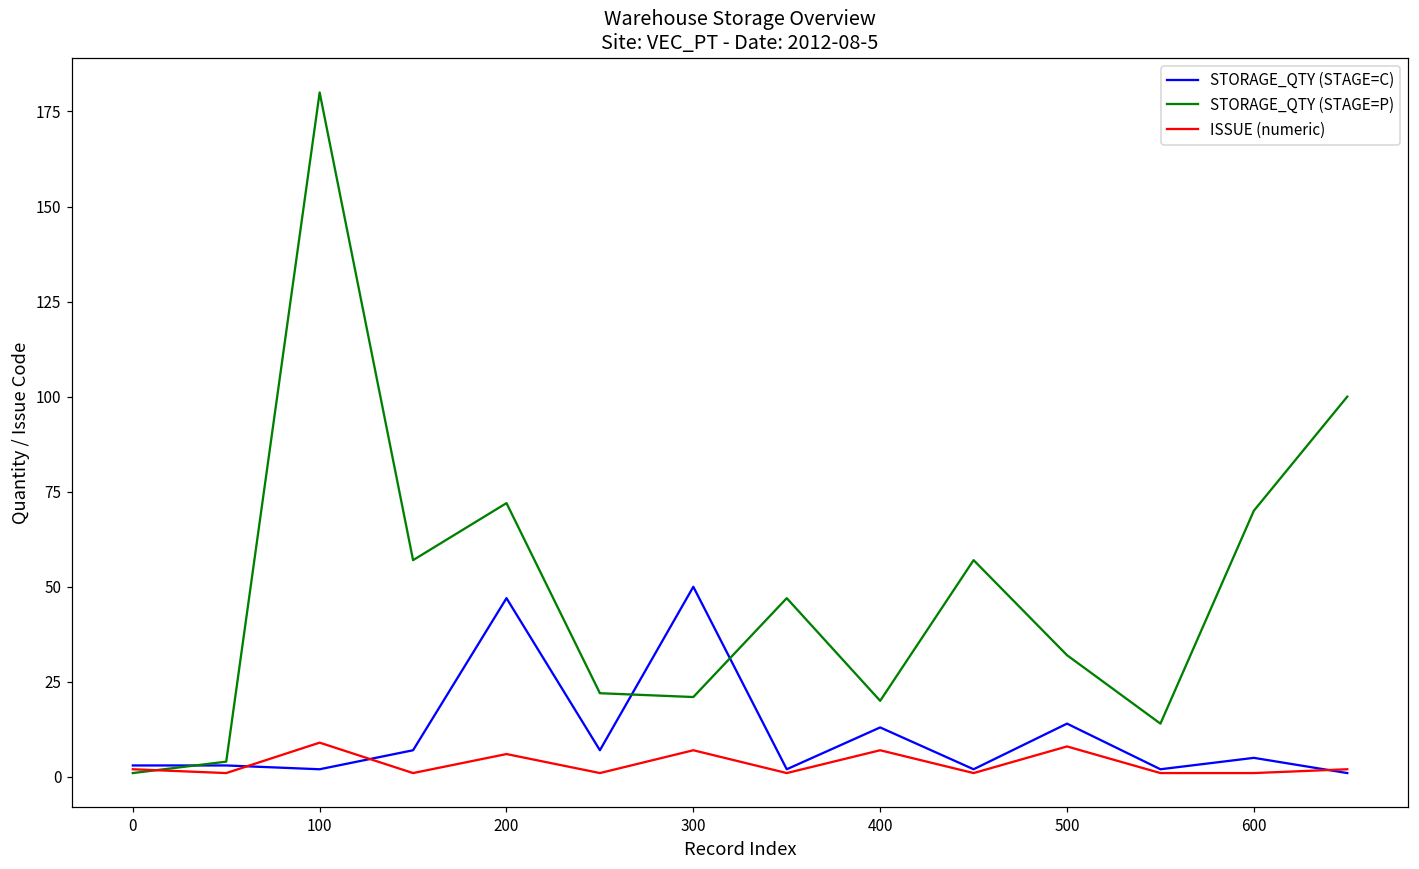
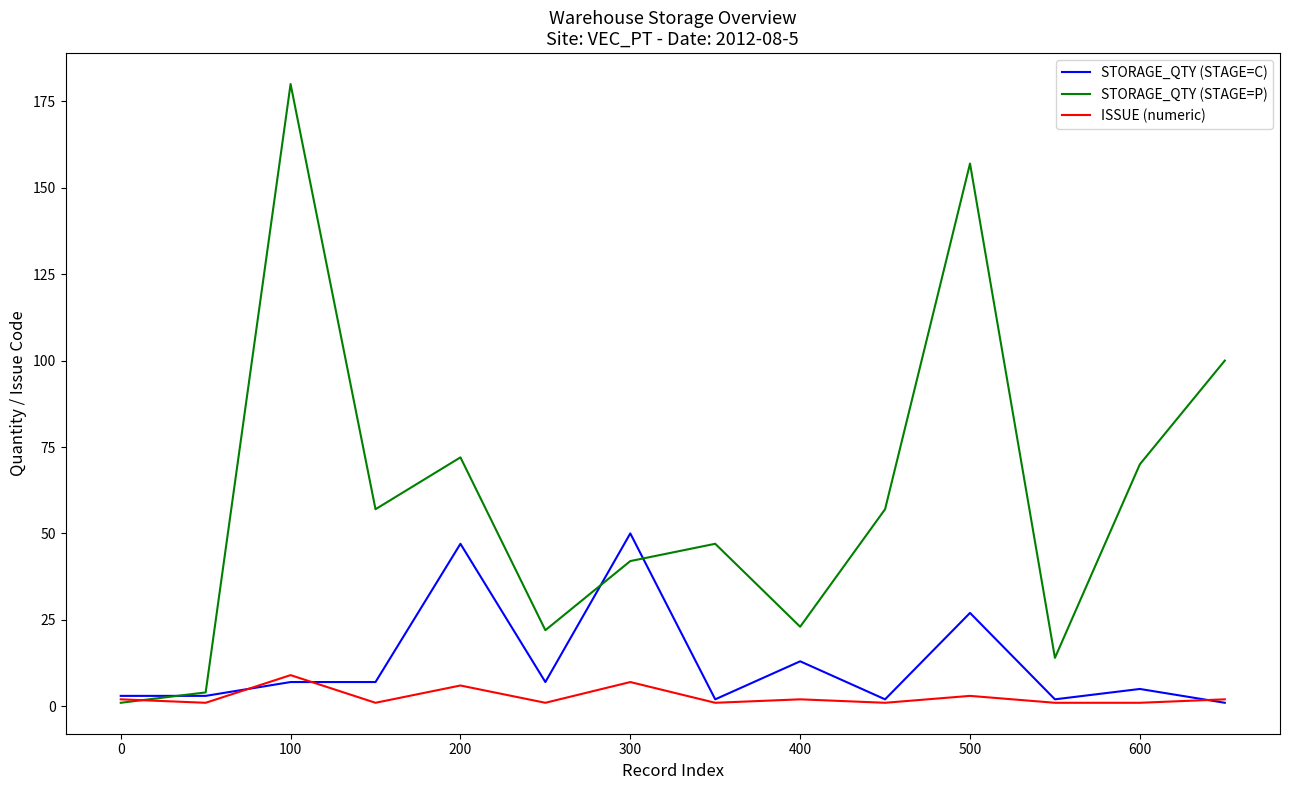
STORAGE_QTY (STAGE=C), 100: 2 -> 7
STORAGE_QTY (STAGE=P), 300: 21 -> 42
STORAGE_QTY (STAGE=P), 400: 20 -> 23
ISSUE (numeric), 400: 7 -> 2
STORAGE_QTY (STAGE=C), 500: 14 -> 27
STORAGE_QTY (STAGE=P), 500: 32 -> 157
ISSUE (numeric), 500: 8 -> 3
